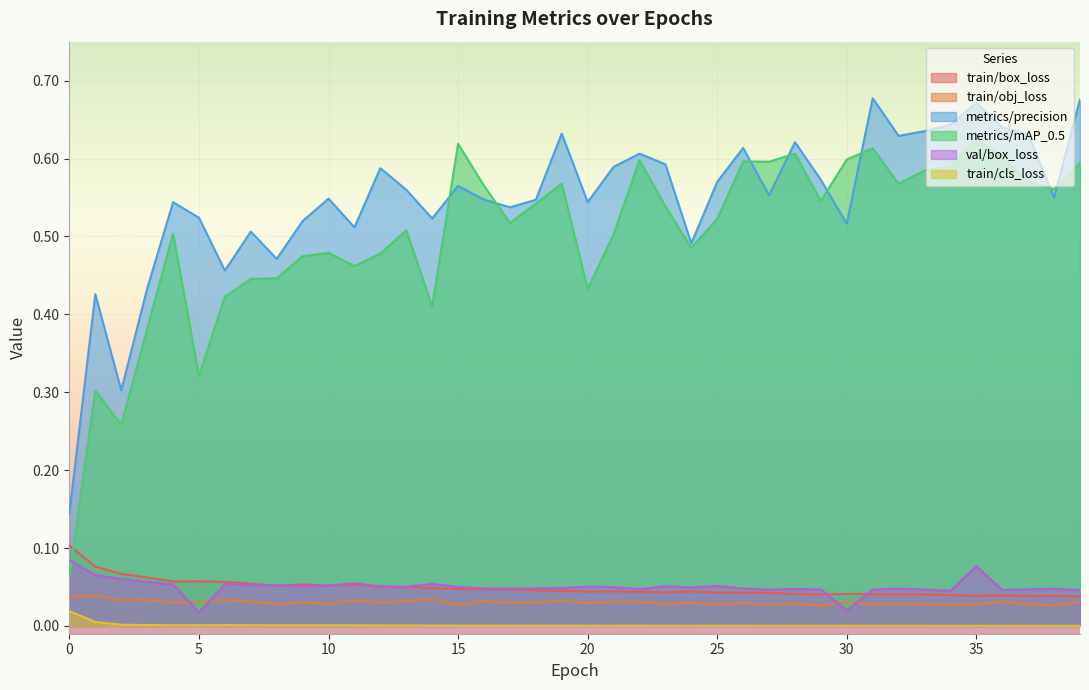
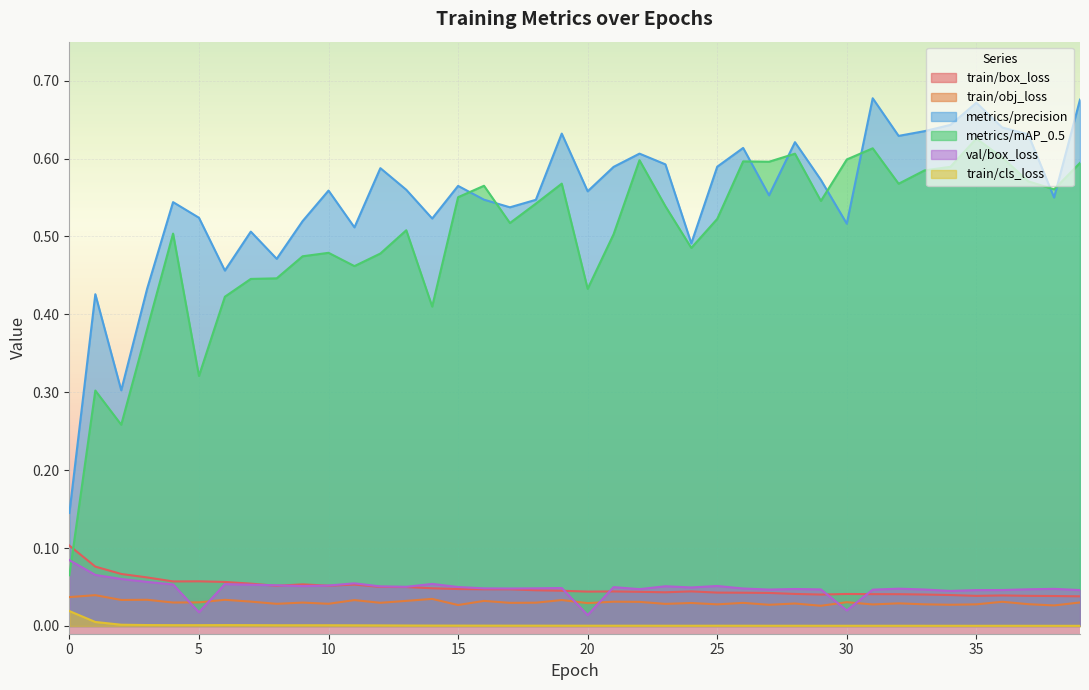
metrics/precision, 10: 0.55 -> 0.56
metrics/mAP_0.5, 15: 0.62 -> 0.55
metrics/precision, 20: 0.54 -> 0.56
val/box_loss, 20: 0.05 -> 0.01
metrics/precision, 25: 0.57 -> 0.59
val/box_loss, 35: 0.08 -> 0.05
